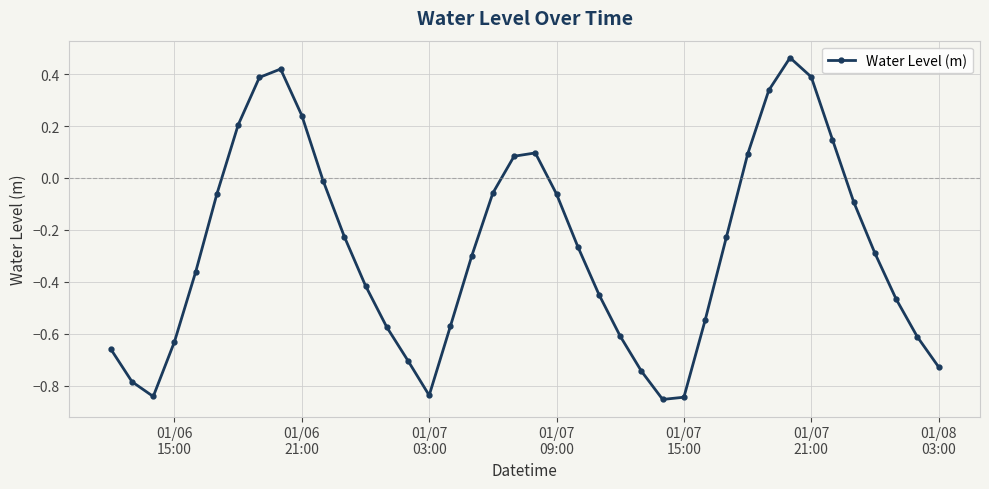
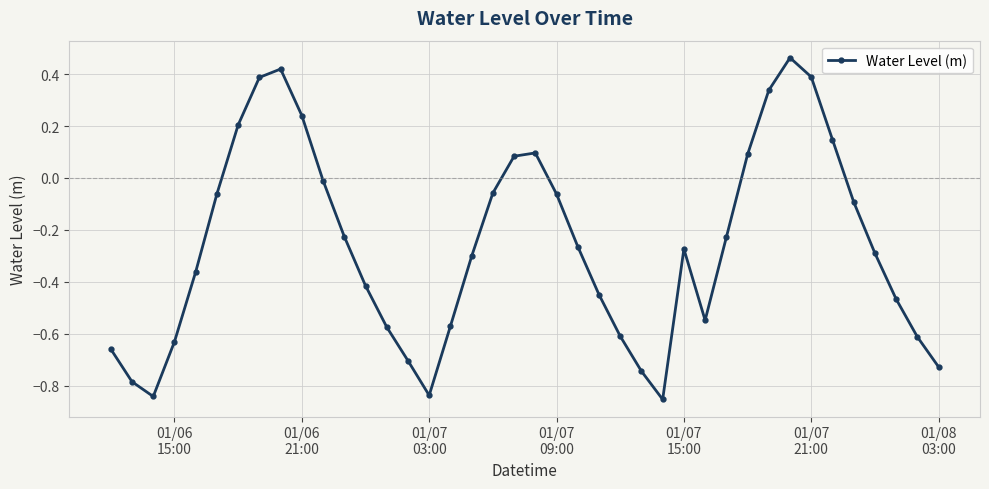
01/07 15:00: -0.84 -> -0.27
